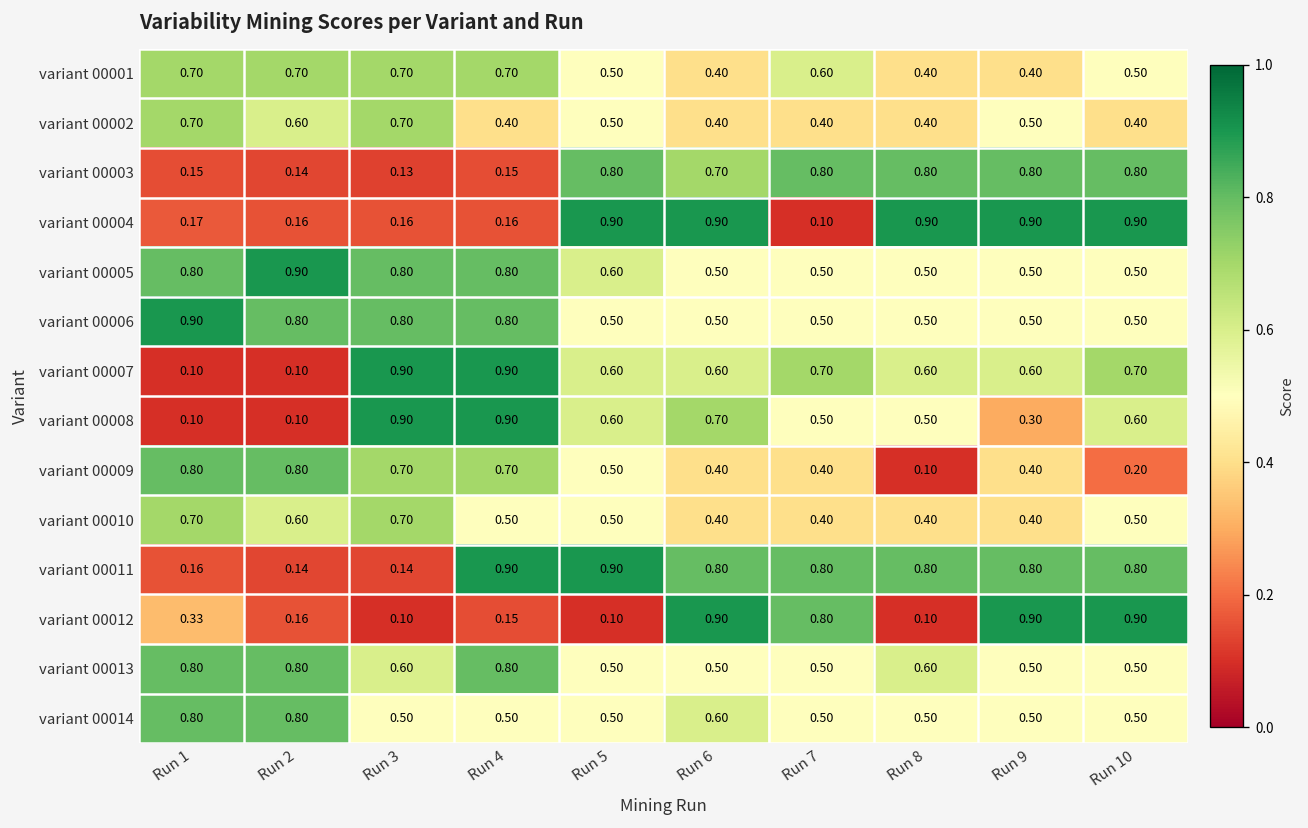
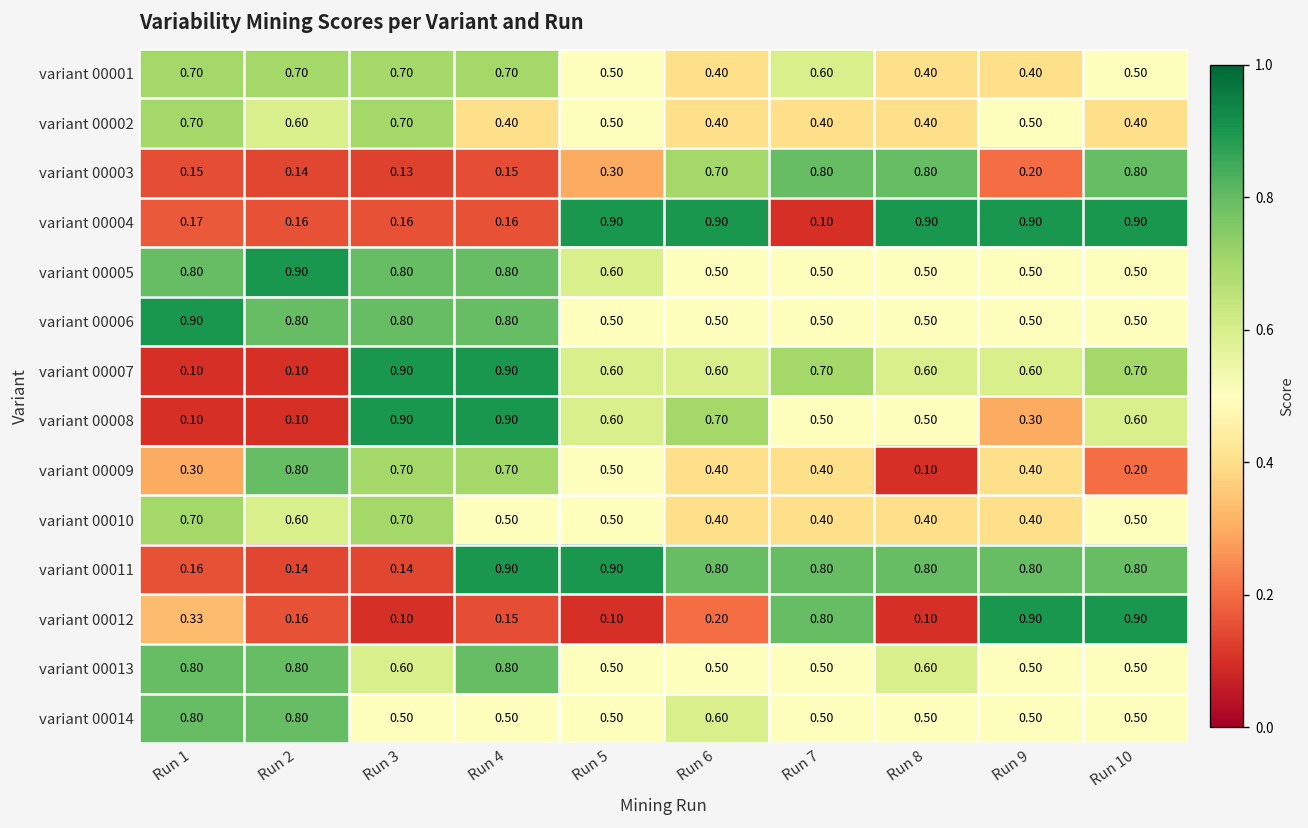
variant 00003, Run 5: 0.80 -> 0.30
variant 00003, Run 9: 0.80 -> 0.20
variant 00009, Run 1: 0.80 -> 0.30
variant 00012, Run 6: 0.90 -> 0.20
